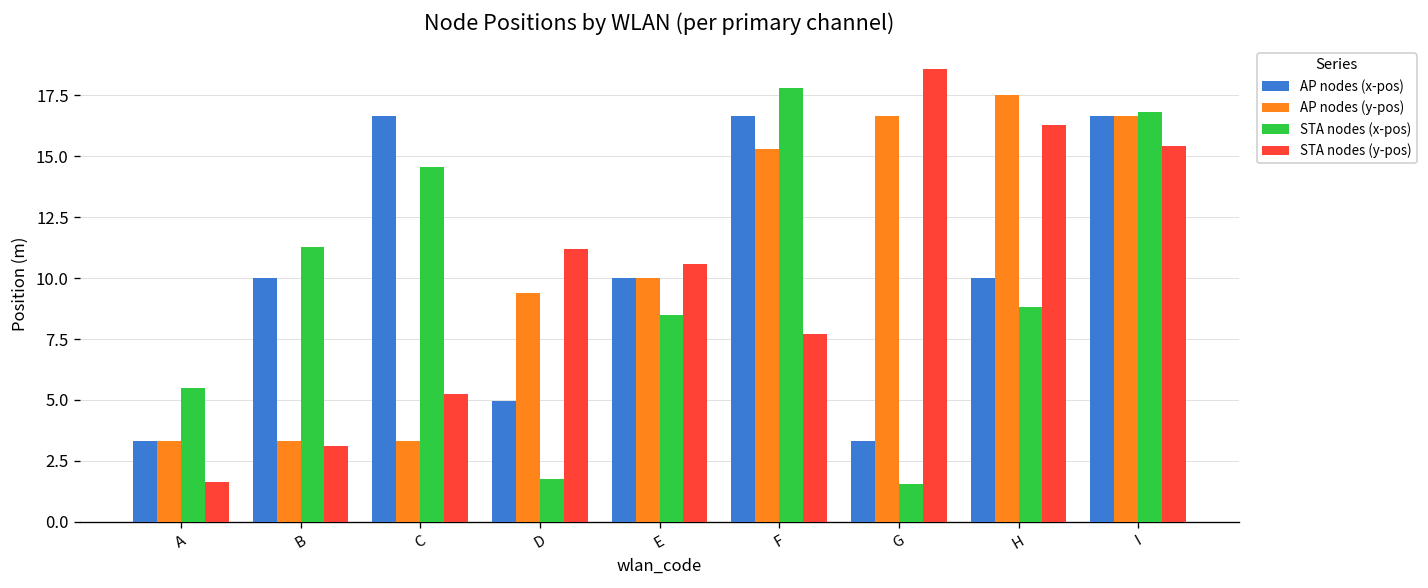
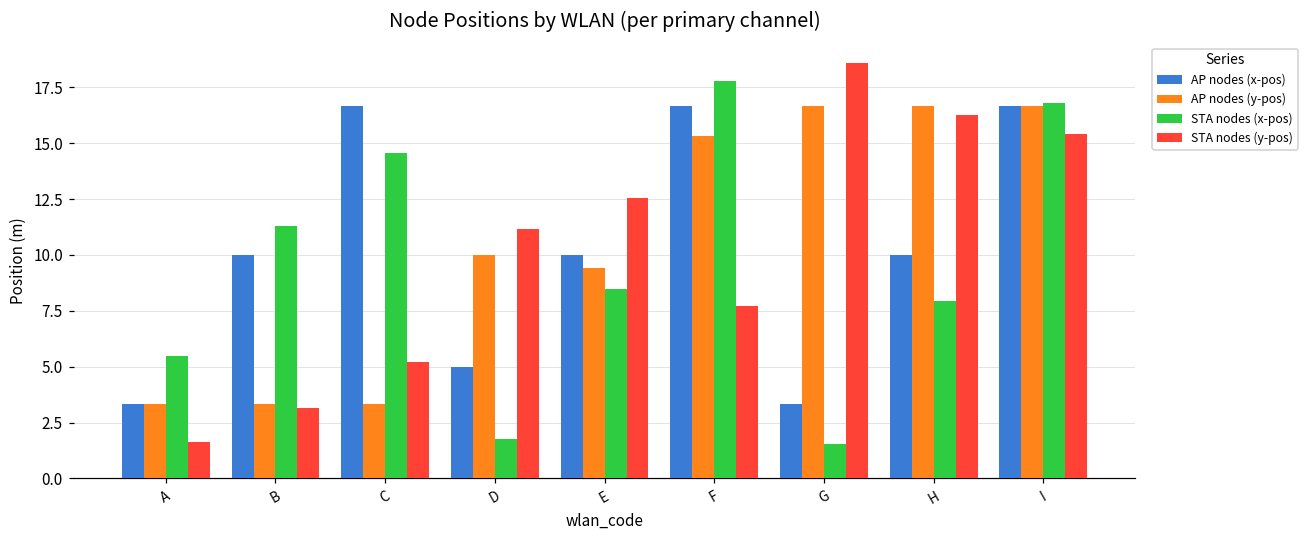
AP nodes (y-pos), D: 9.4 -> 10.0
AP nodes (y-pos), E: 10.0 -> 9.4
STA nodes (y-pos), E: 10.6 -> 12.6
AP nodes (y-pos), H: 17.5 -> 16.7
STA nodes (x-pos), H: 8.8 -> 7.9
